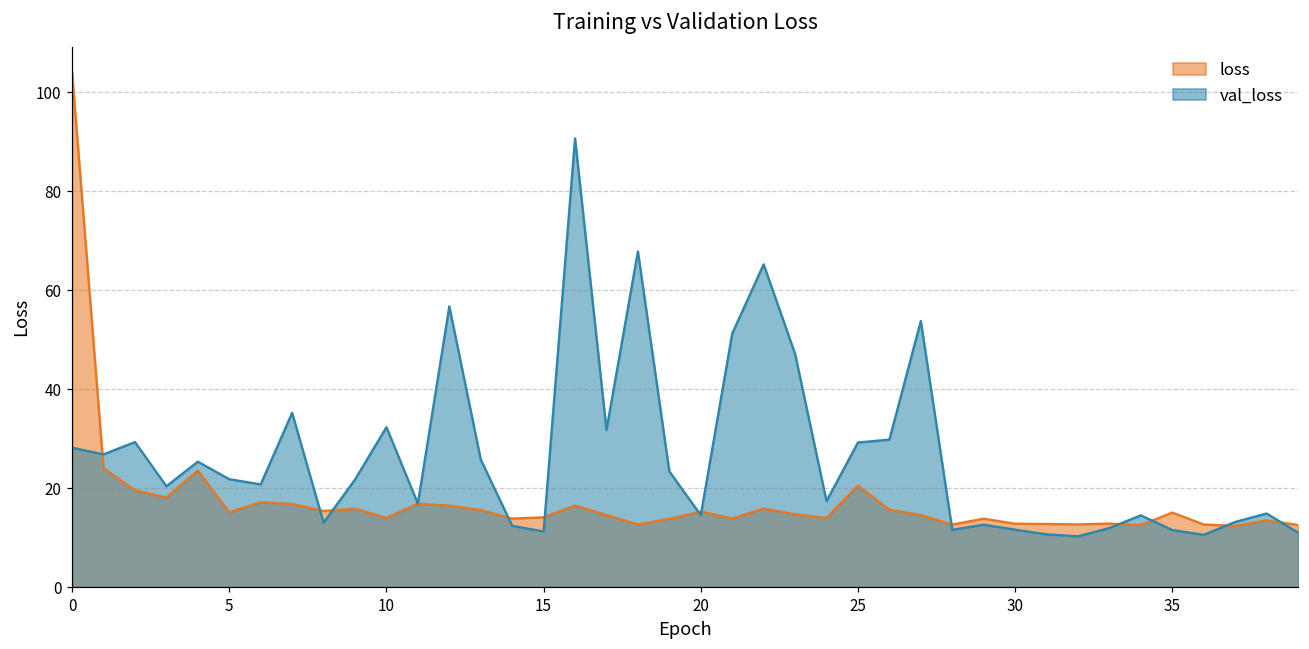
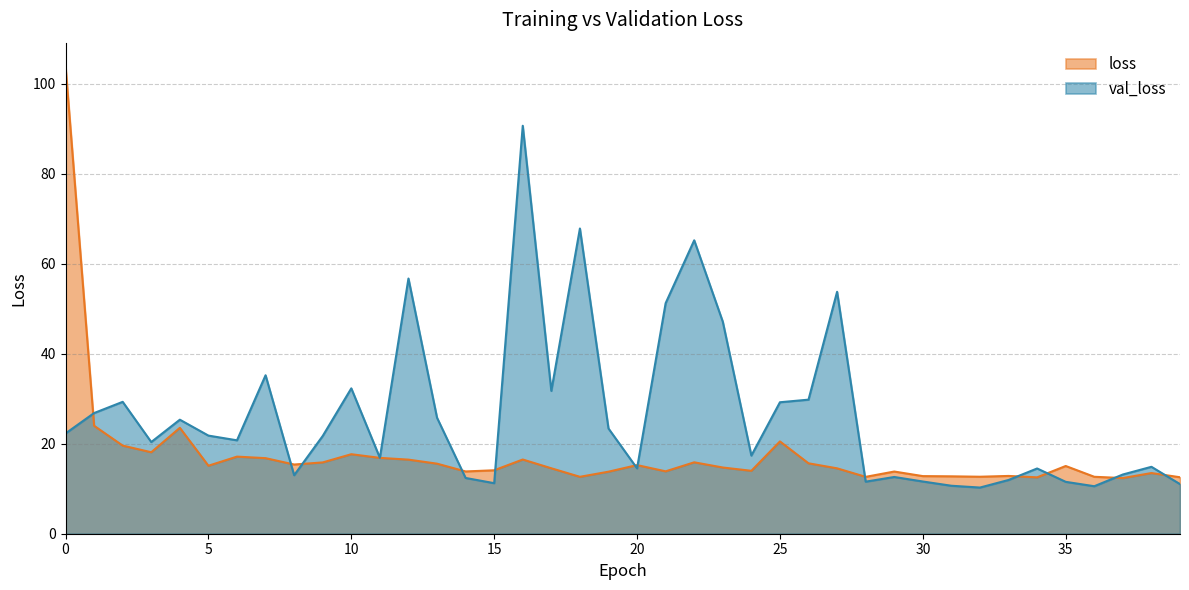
val_loss, 0: 28 -> 22
loss, 10: 14 -> 18
